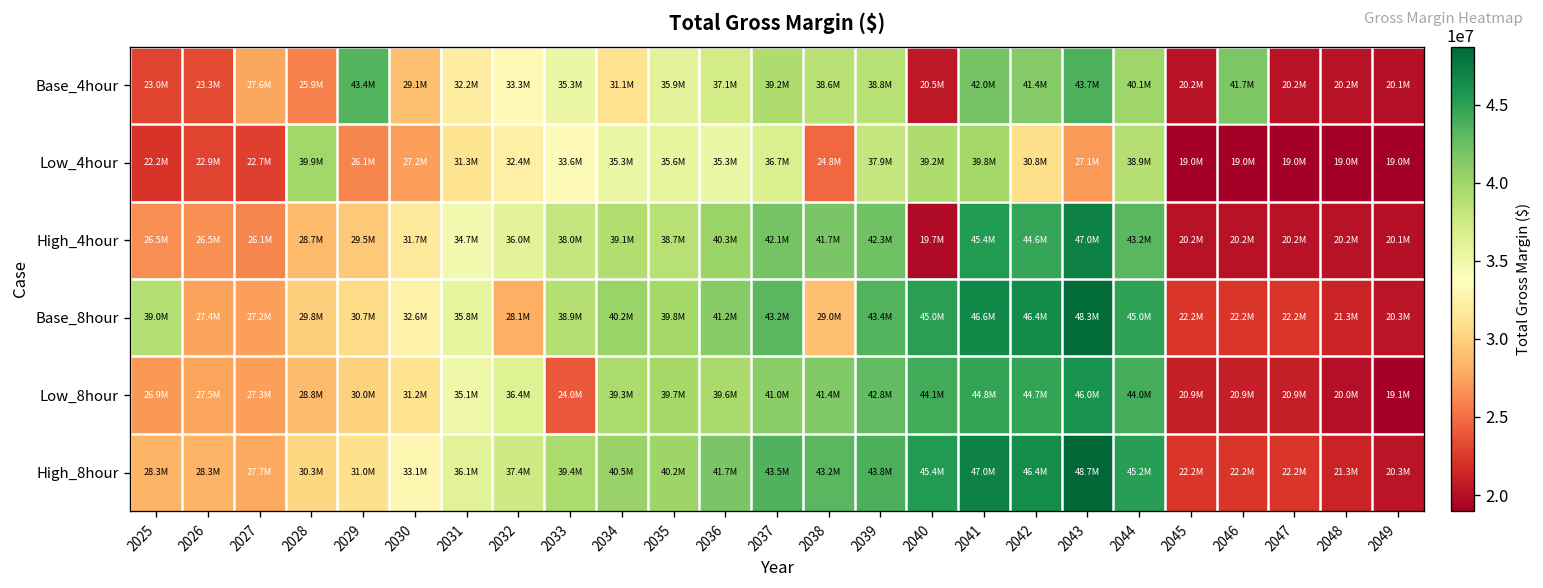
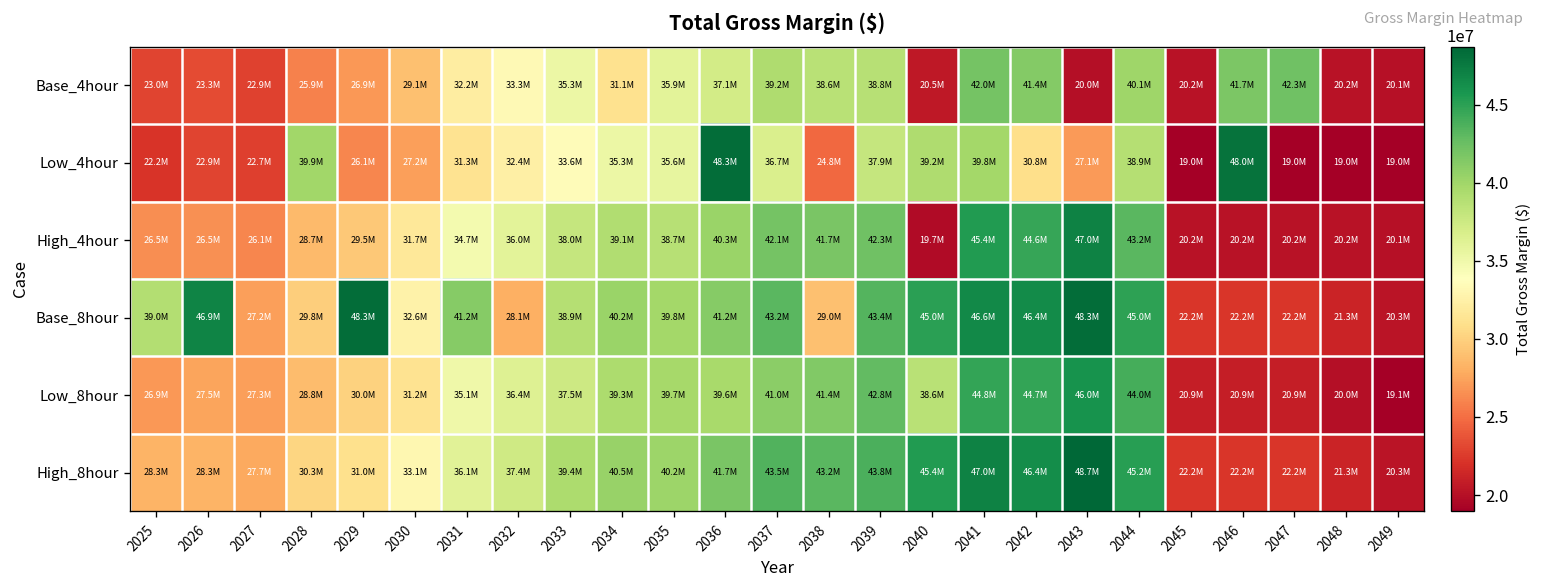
Base_4hour, 2027: 27.6M -> 22.9M
Base_4hour, 2029: 43.4M -> 26.9M
Base_4hour, 2043: 43.7M -> 20.0M
Base_4hour, 2047: 20.2M -> 42.3M
Low_4hour, 2036: 35.3M -> 48.3M
Low_4hour, 2046: 19.0M -> 48.0M
Base_8hour, 2026: 27.4M -> 46.9M
Base_8hour, 2029: 30.7M -> 48.3M
Base_8hour, 2031: 35.8M -> 41.2M
Low_8hour, 2033: 24.0M -> 37.5M
Low_8hour, 2040: 44.1M -> 38.6M
